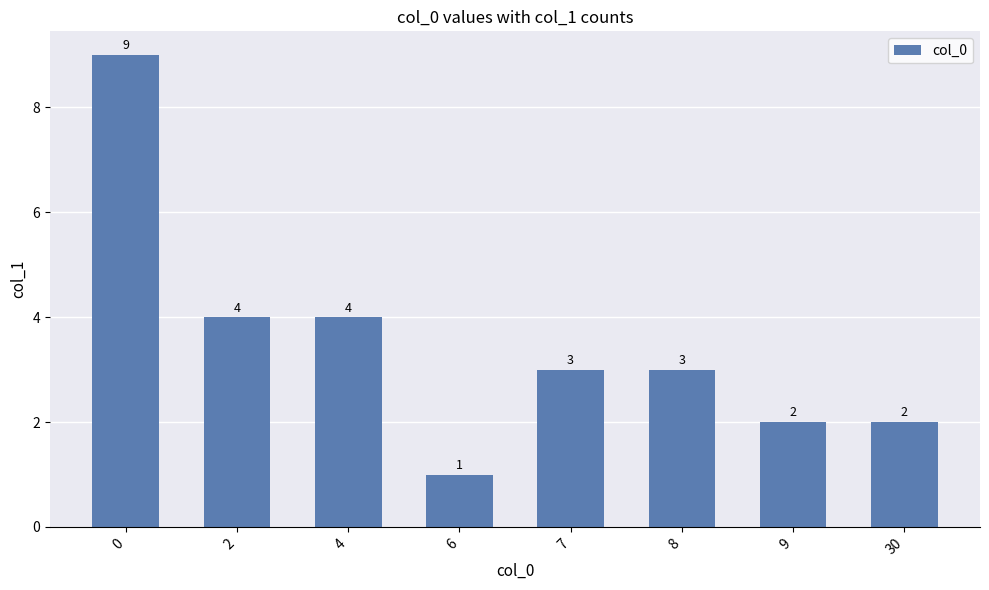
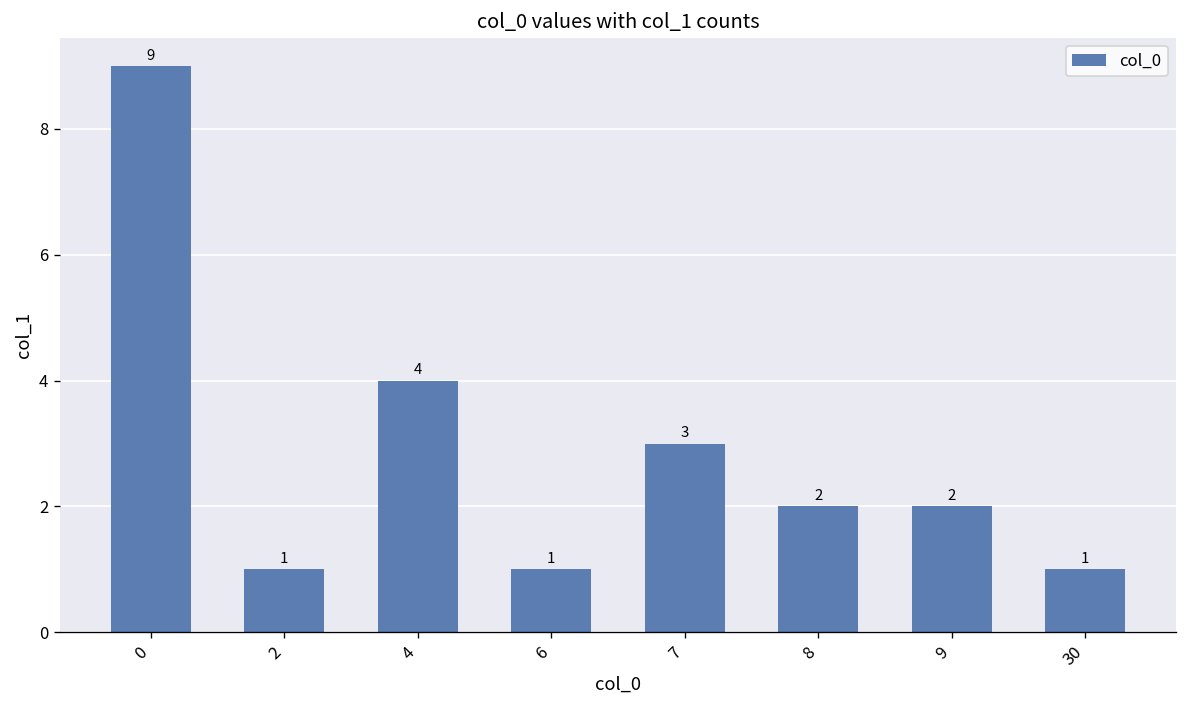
2: 4 -> 1
8: 3 -> 2
30: 2 -> 1
